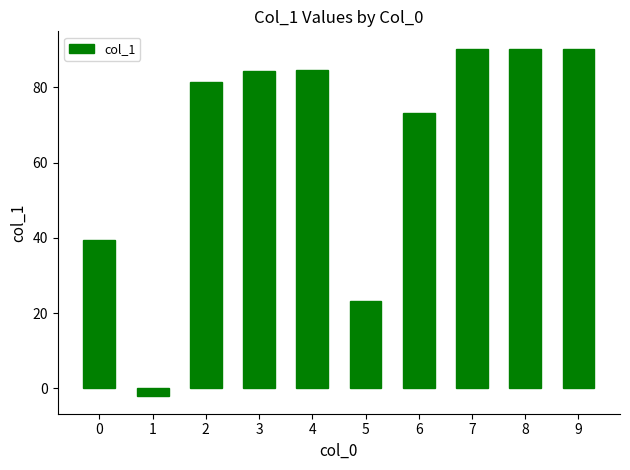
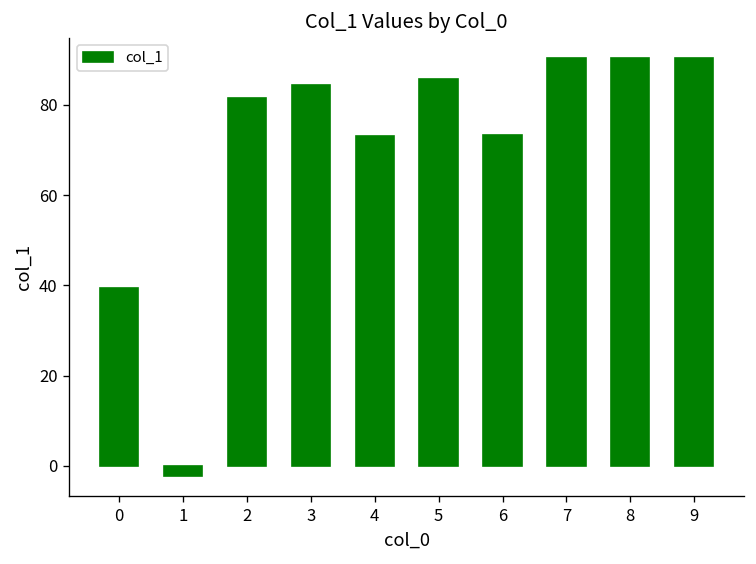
4: 85 -> 73
5: 23 -> 86
